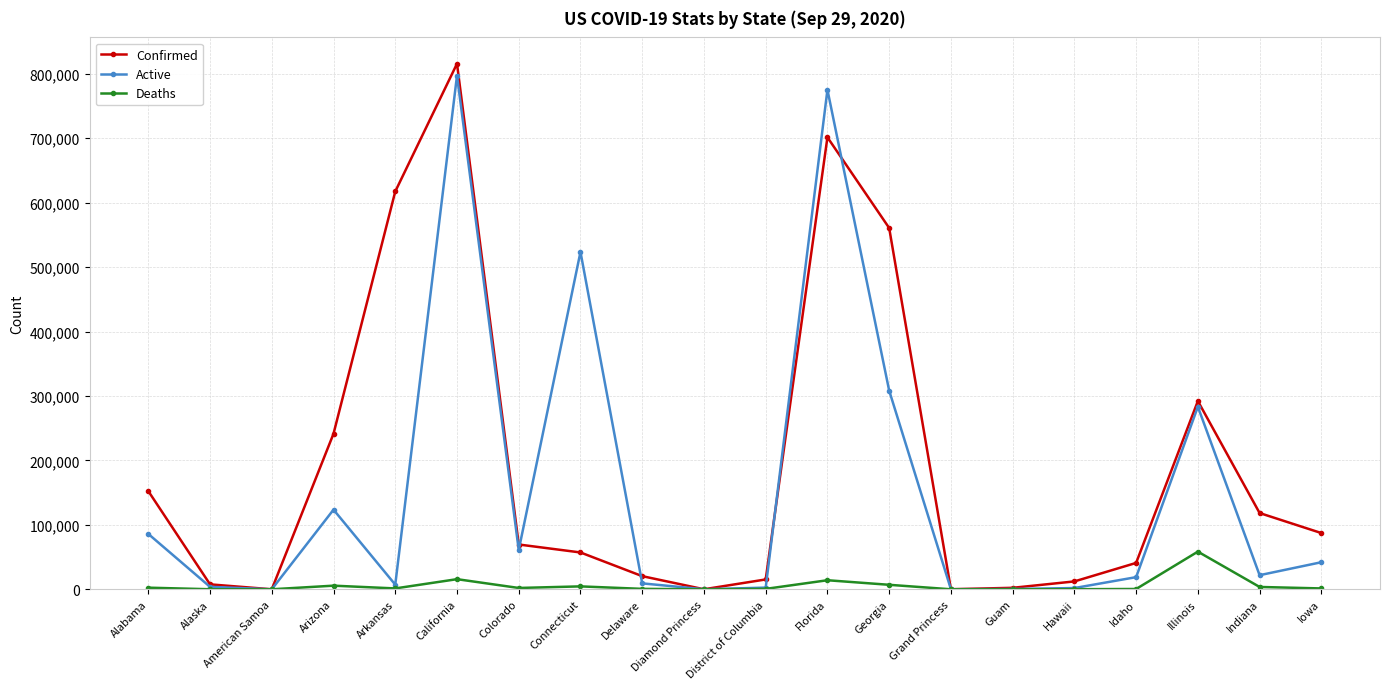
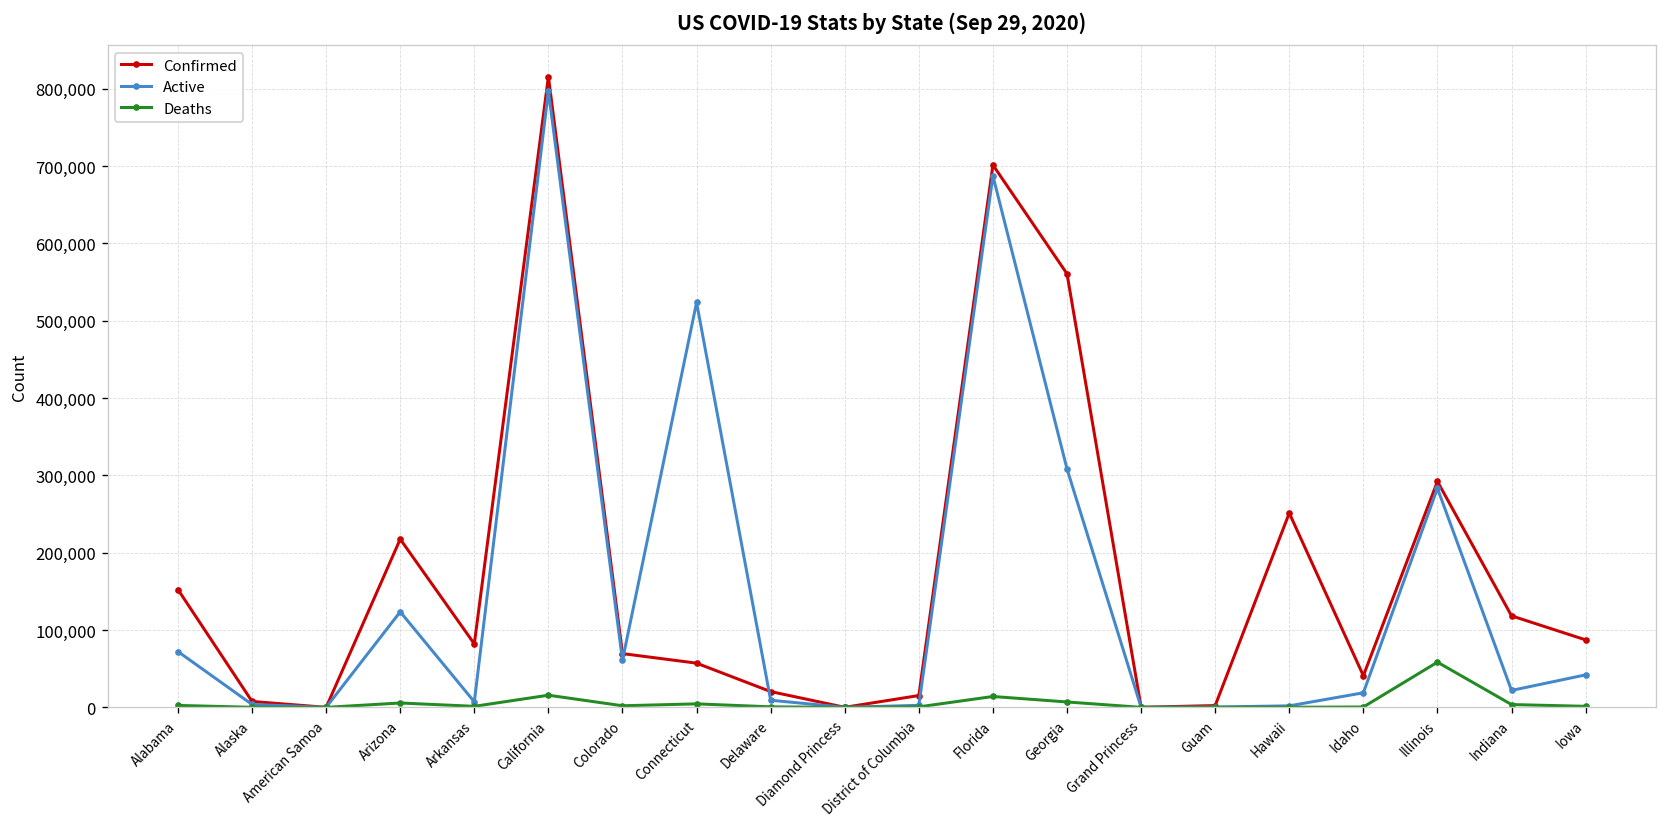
Active, Alabama: 90,000 -> 70,000
Confirmed, Arizona: 240,000 -> 220,000
Confirmed, Arkansas: 620,000 -> 80,000
Active, Florida: 780,000 -> 690,000
Confirmed, Hawaii: 10,000 -> 250,000
